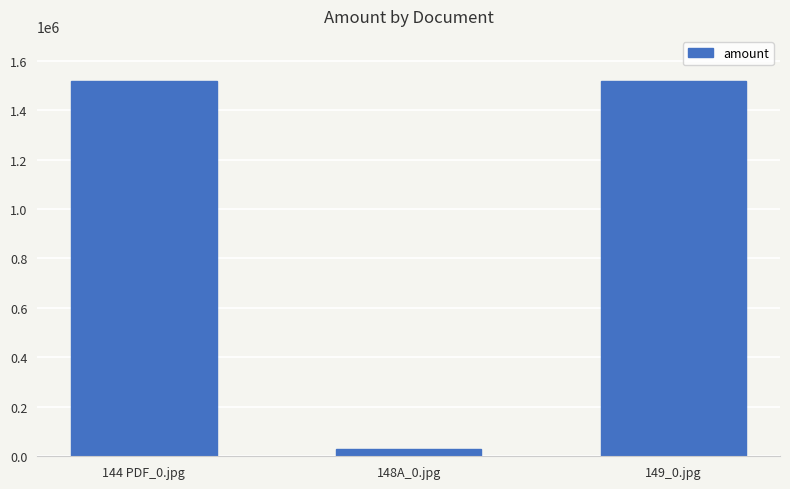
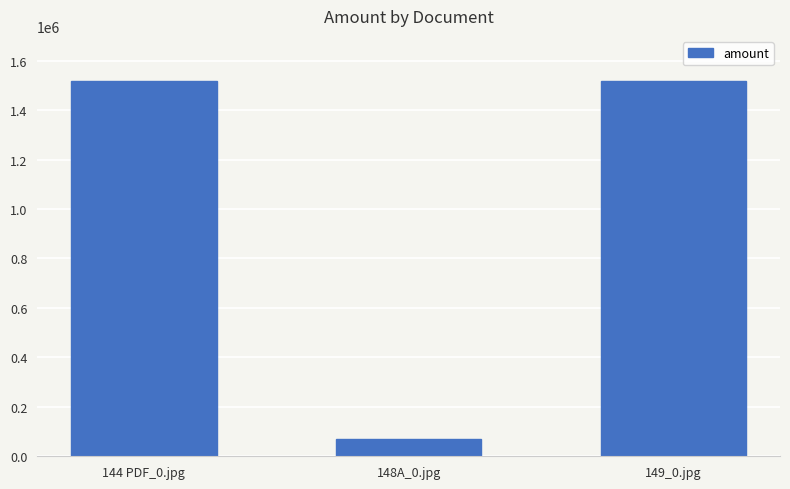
148A_0.jpg: 30000 -> 70000
